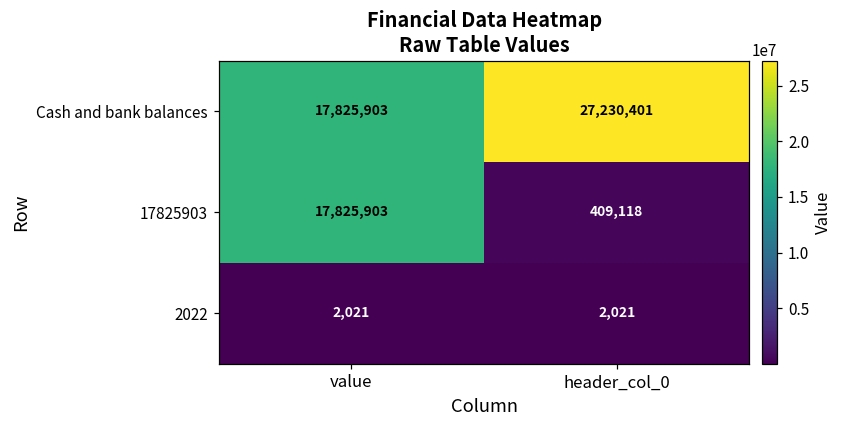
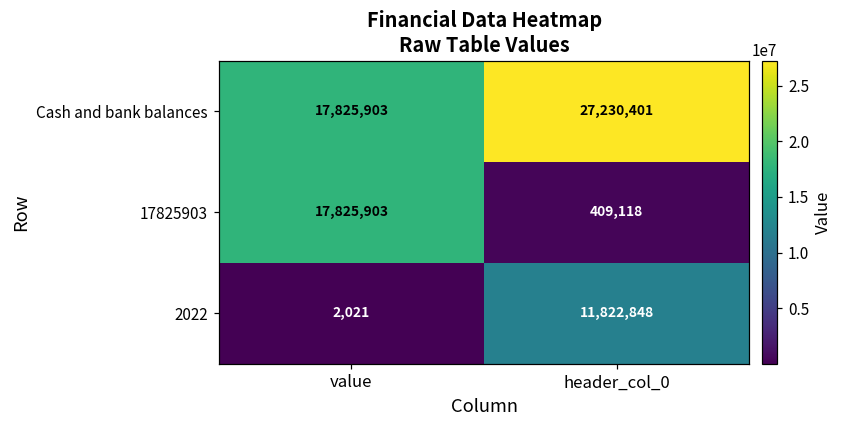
2022, header_col_0: 2,021 -> 11,822,848
